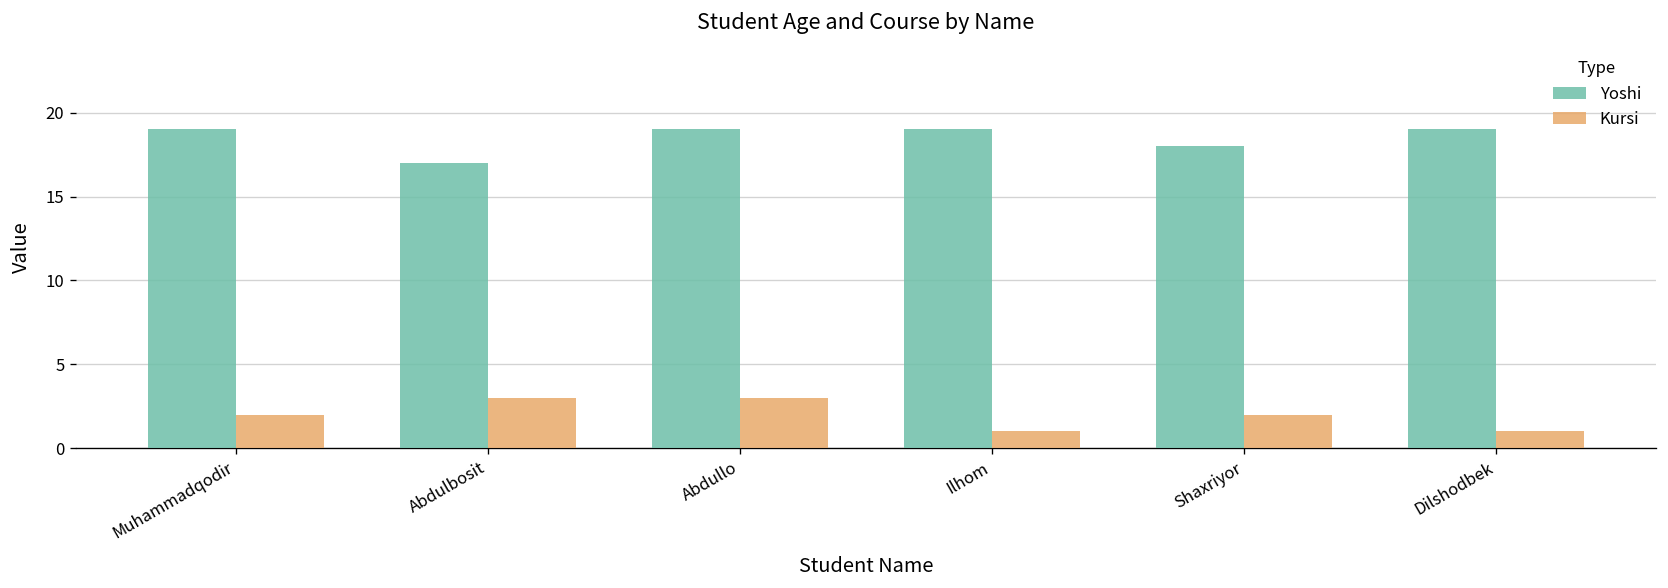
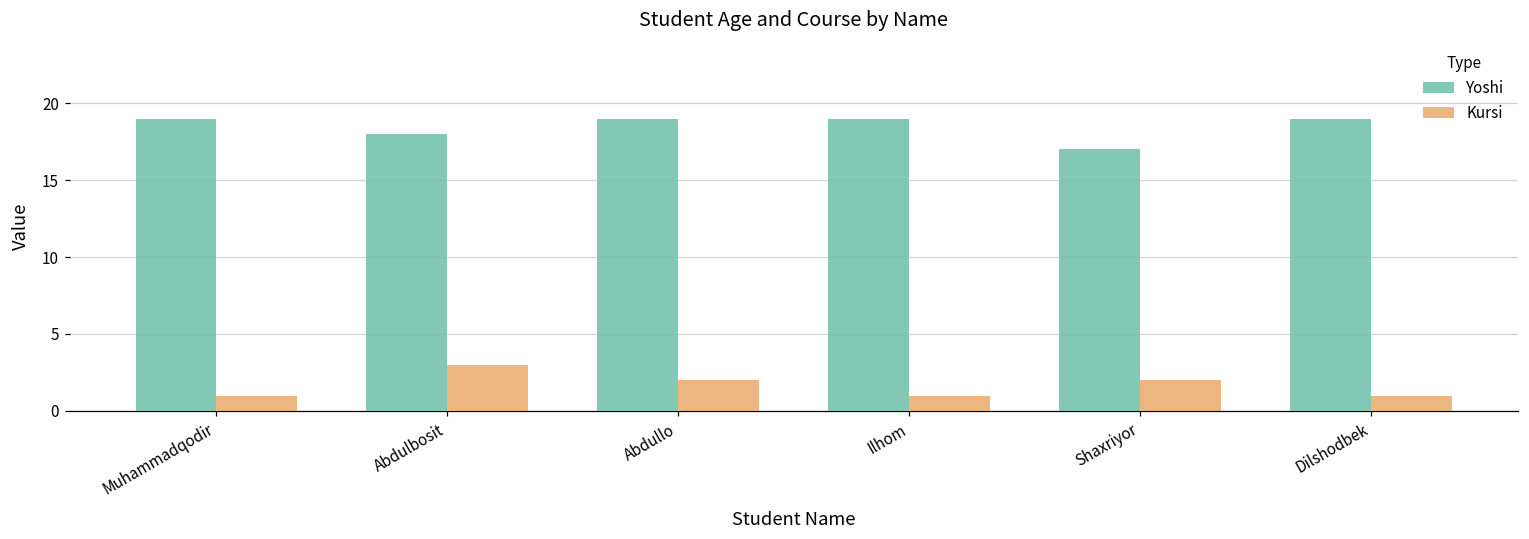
Kursi, Muhammadqodir: 2 -> 1
Yoshi, Abdulbosit: 17 -> 18
Kursi, Abdullo: 3 -> 2
Yoshi, Shaxriyor: 18 -> 17
